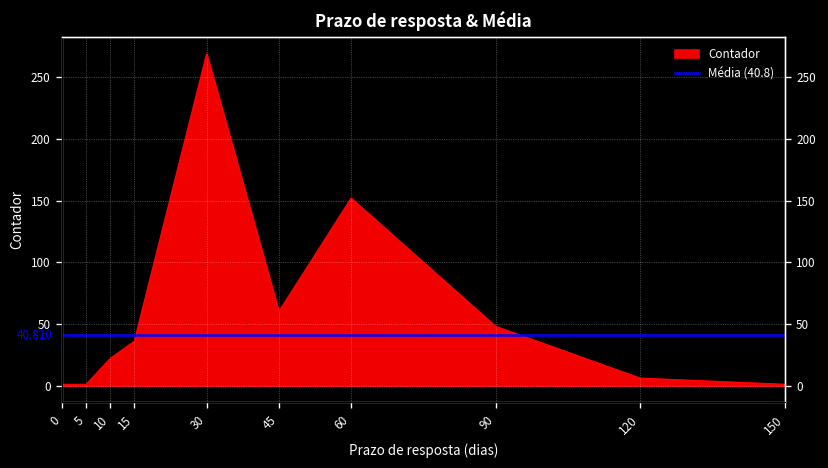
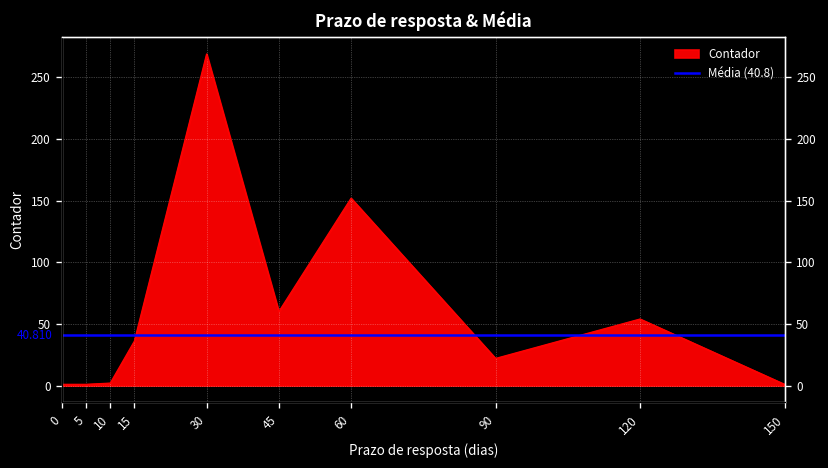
10: 22 -> 2
90: 48 -> 22
120: 6 -> 54
